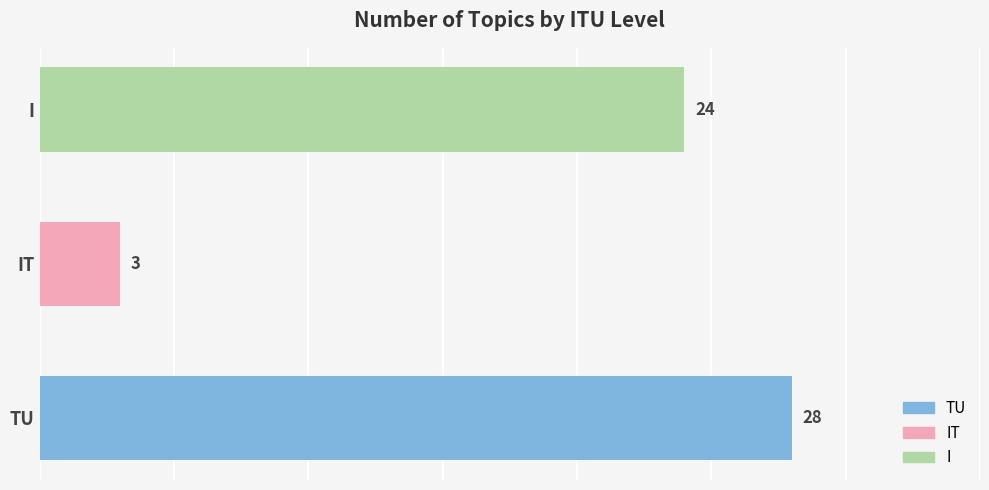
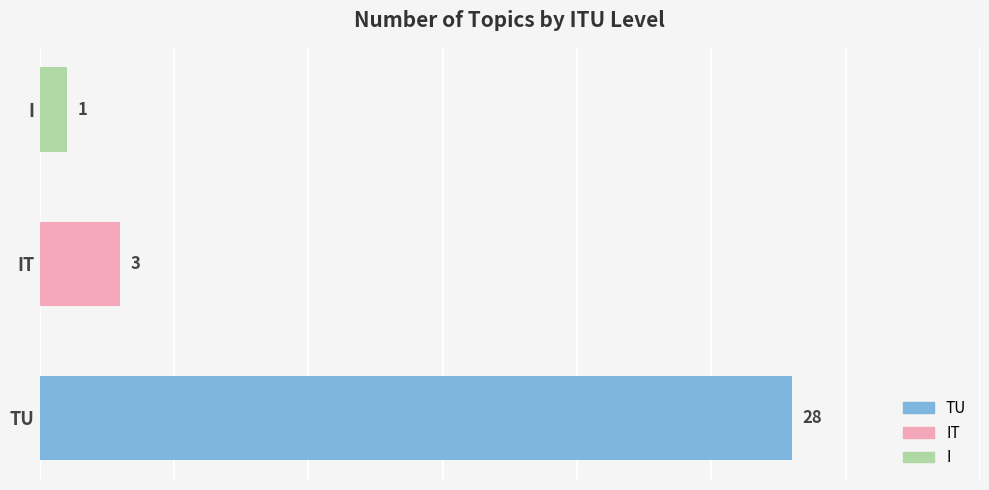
I: 24 -> 1
